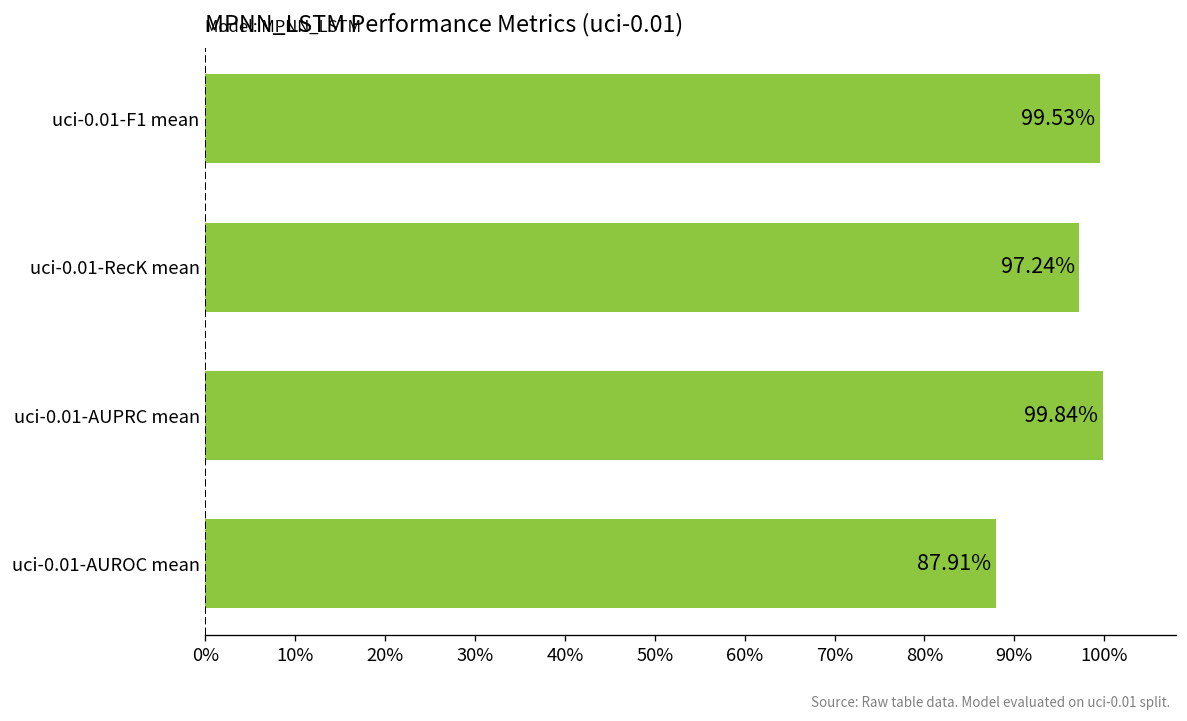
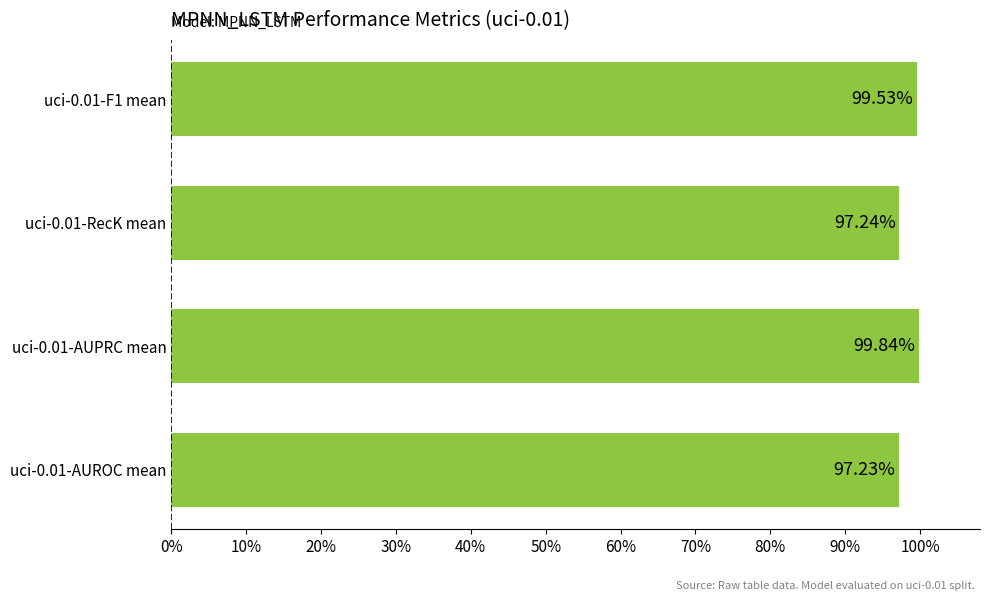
uci-0.01-AUROC mean: 87.91% -> 97.23%
